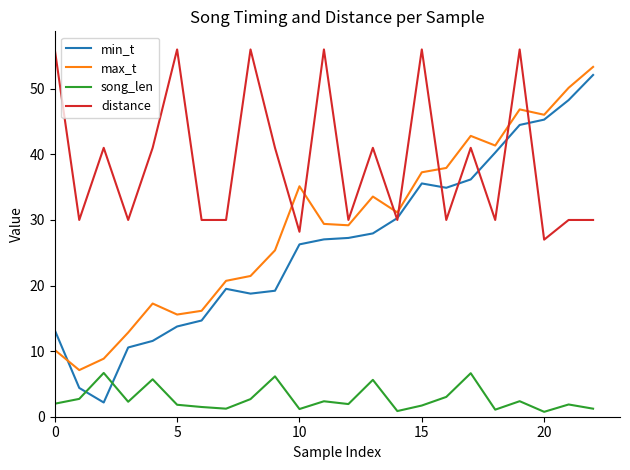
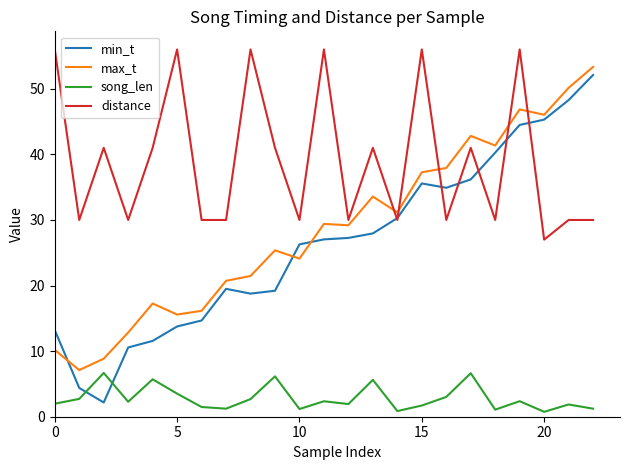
song_len, 5: 2 -> 4
max_t, 10: 35 -> 24
distance, 10: 28 -> 30
